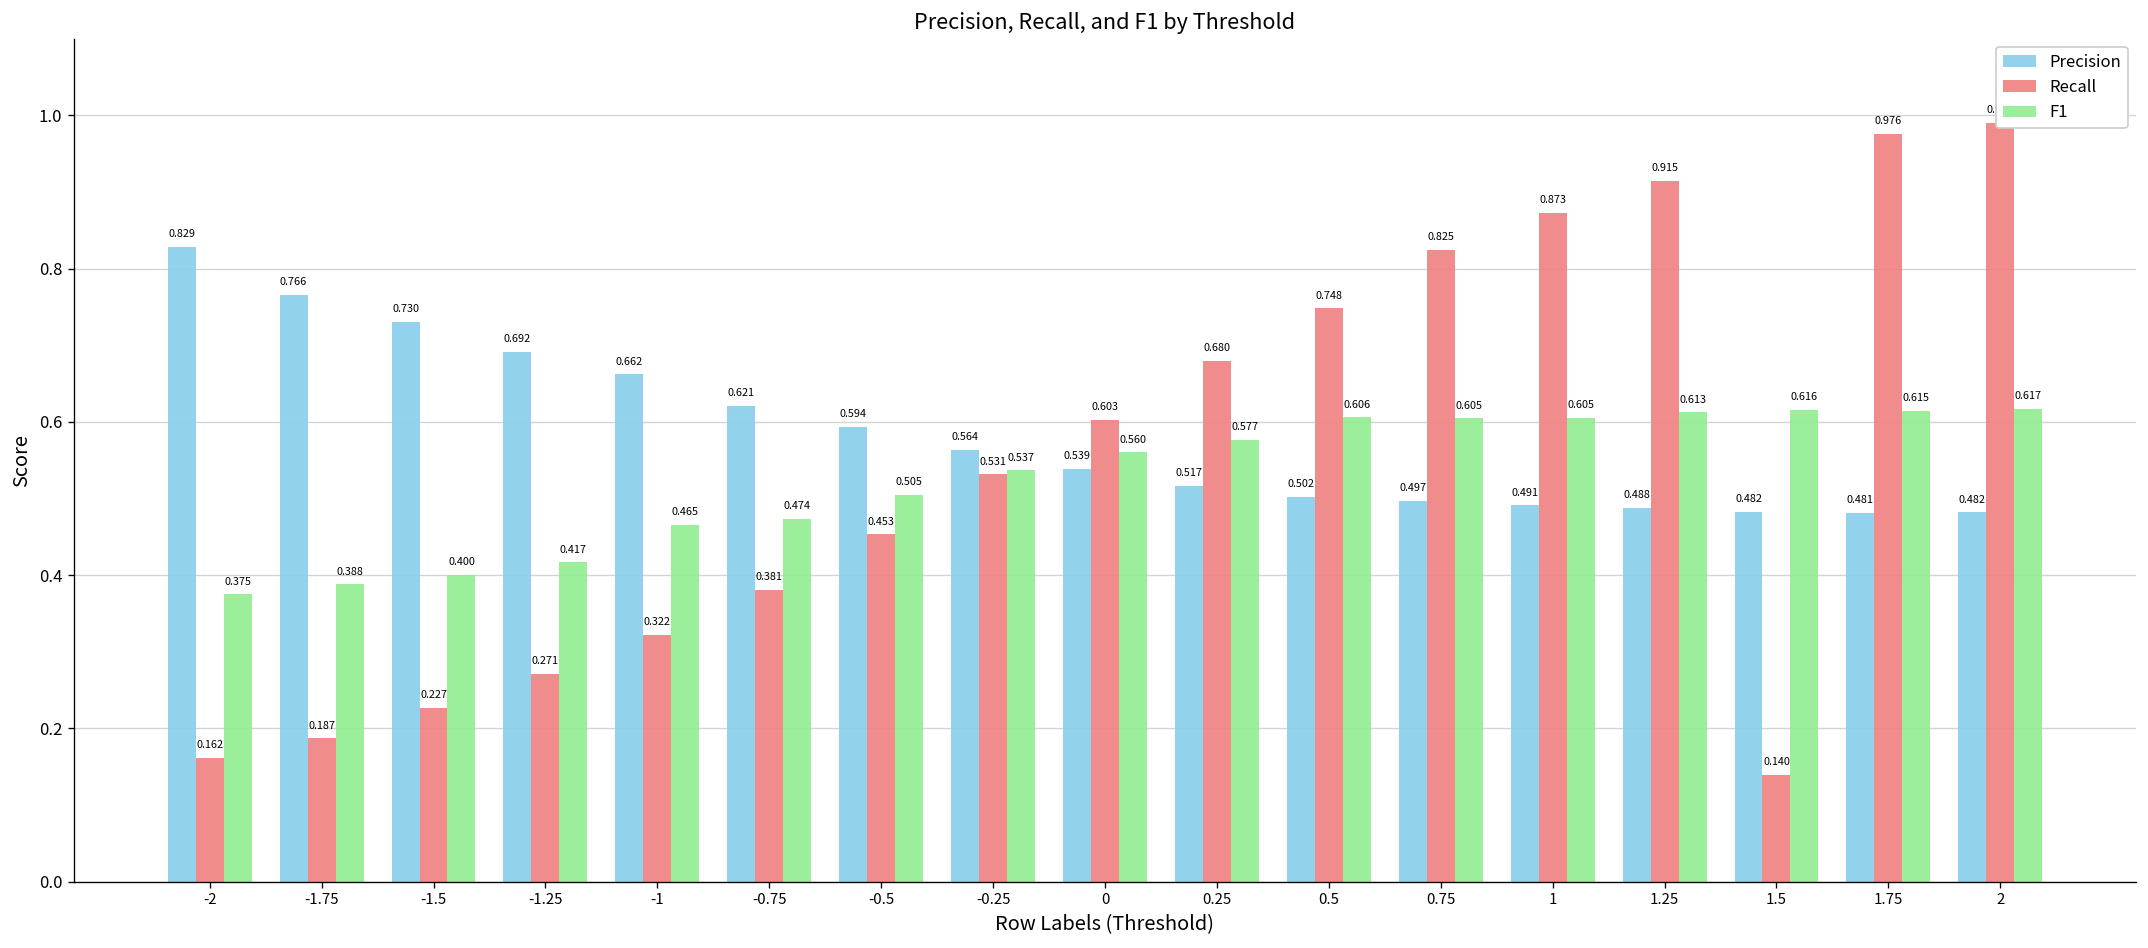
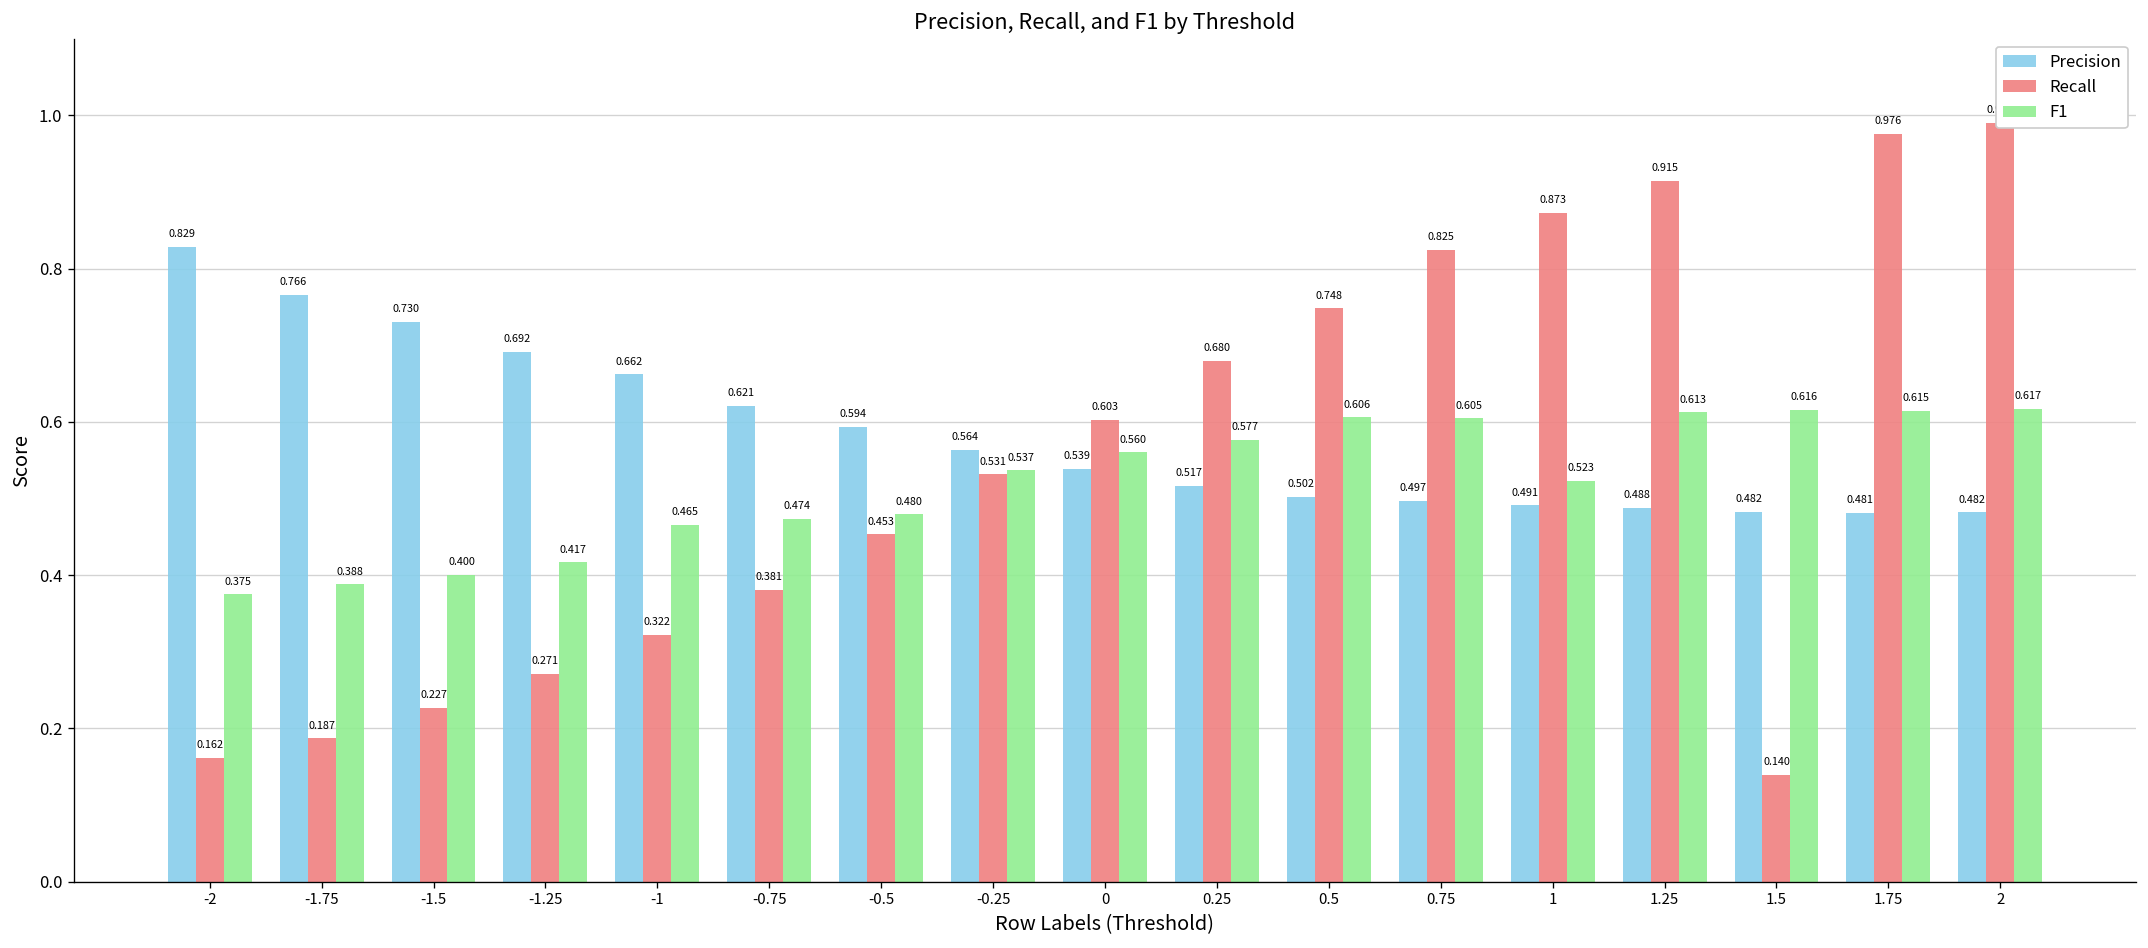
F1, -0.5: 0.505 -> 0.480
F1, 1: 0.605 -> 0.523
